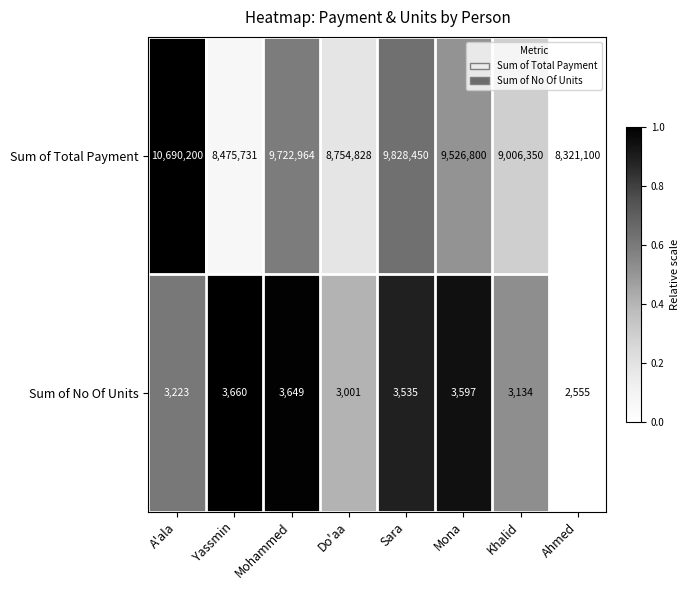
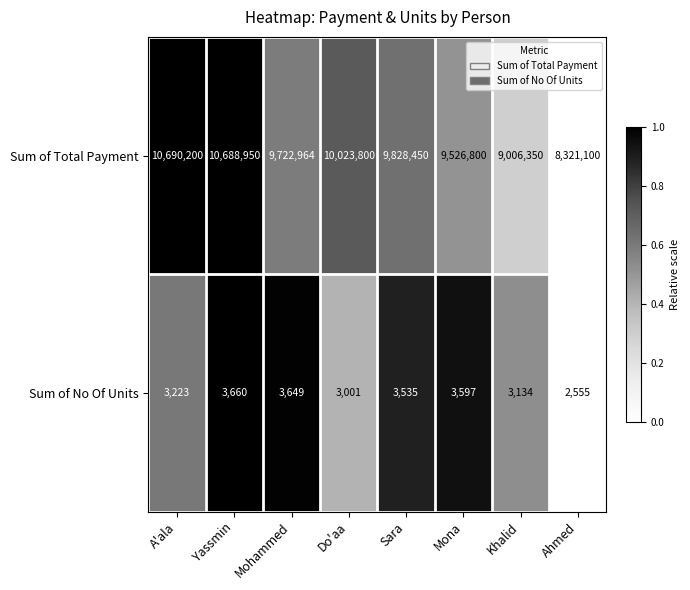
Sum of Total Payment, Yassmin: 8,475,731 -> 10,688,950
Sum of Total Payment, Do'aa: 8,754,828 -> 10,023,800
